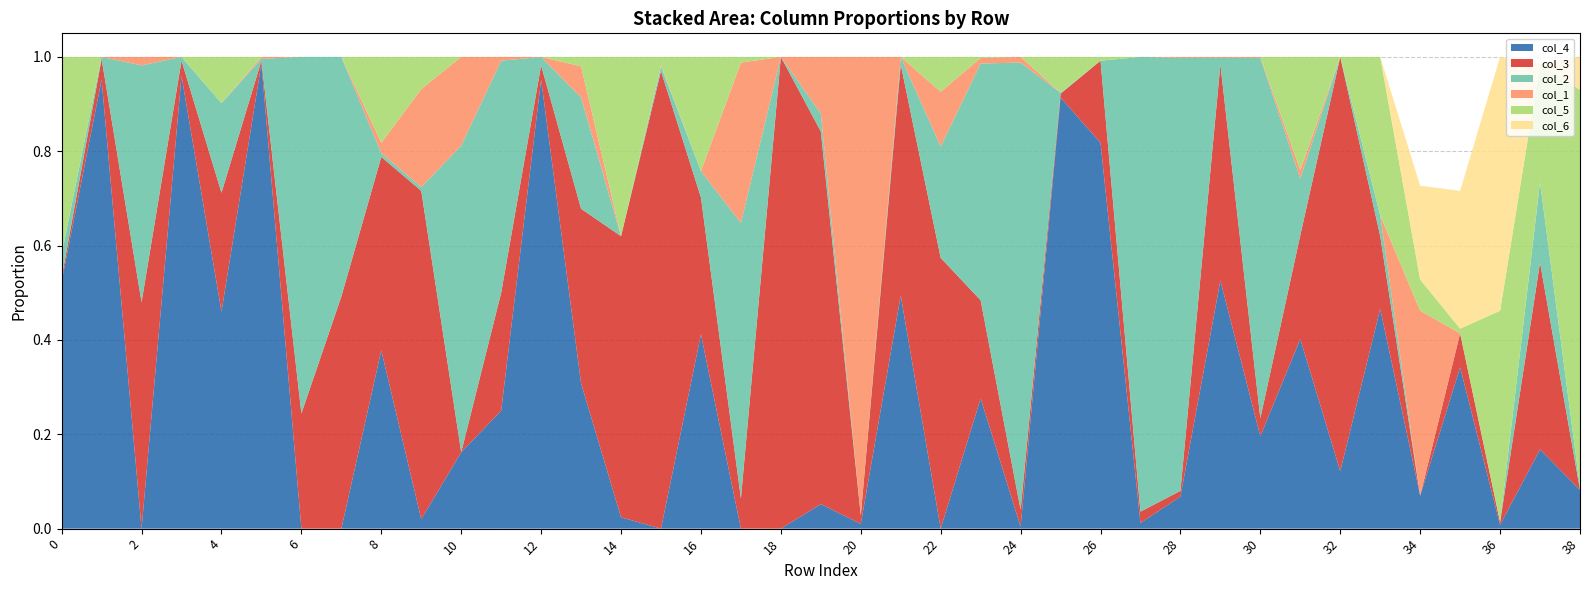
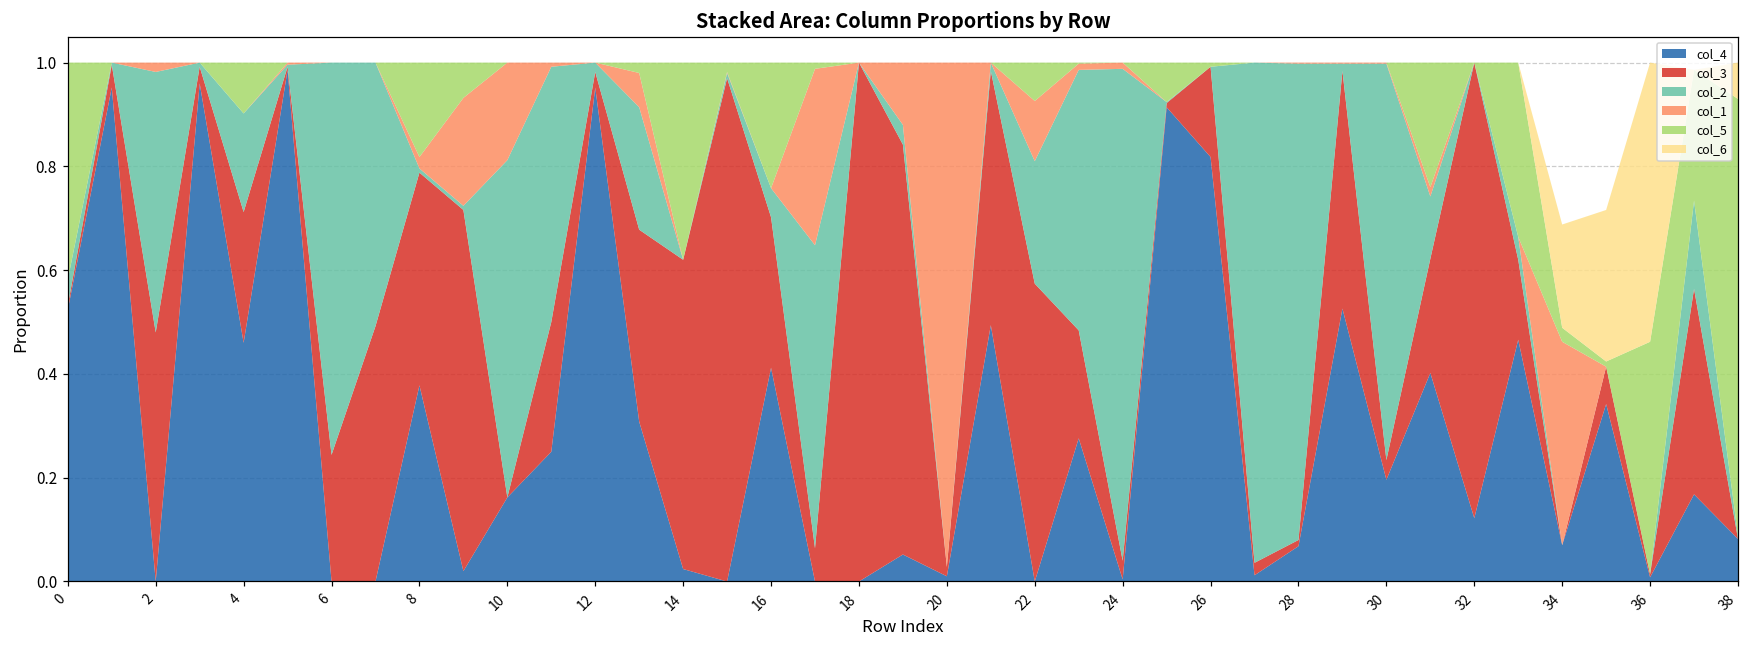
col_5, 34: 0.07 -> 0.03
